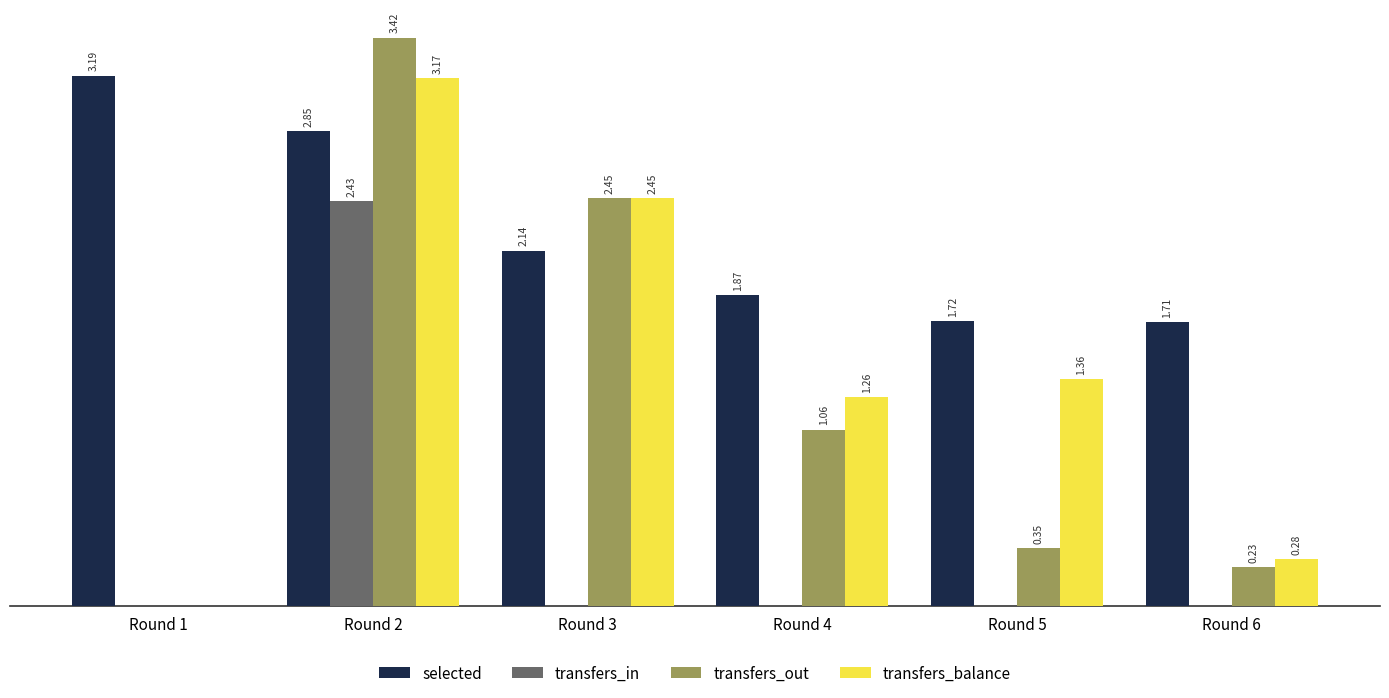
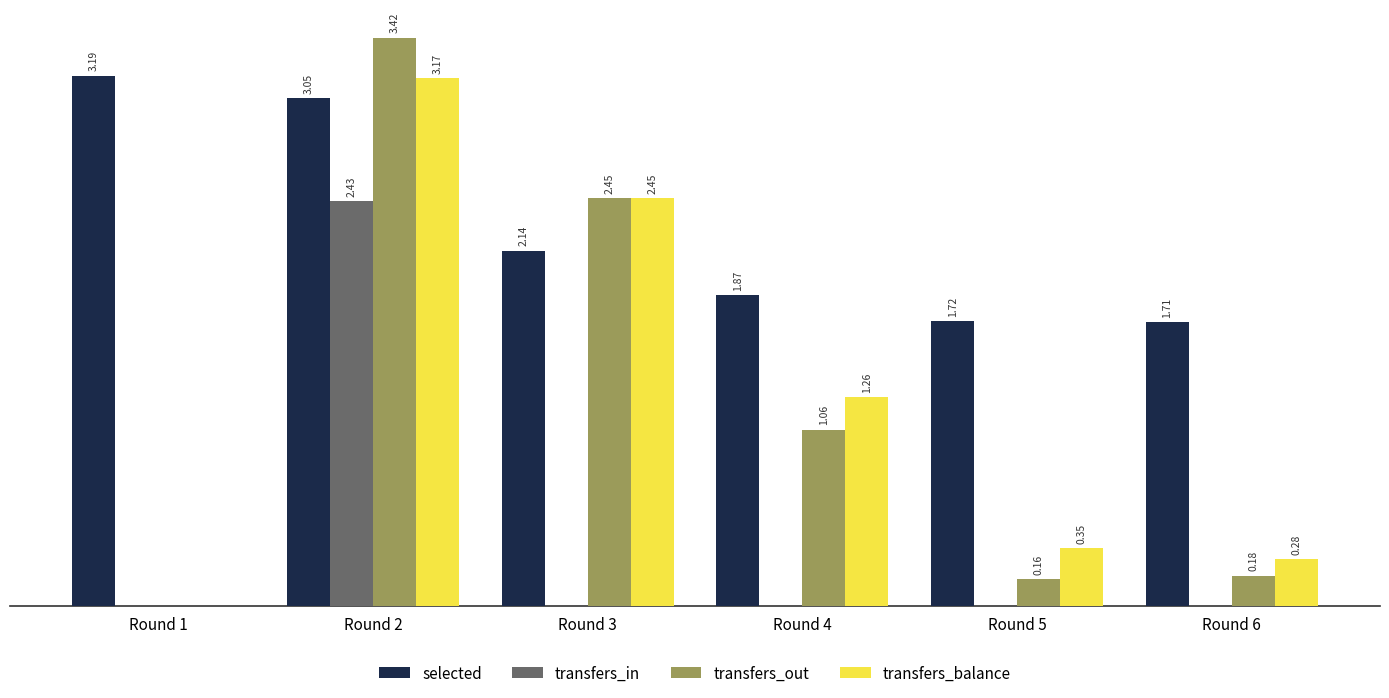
selected, Round 2: 2.85 -> 3.05
transfers_out, Round 5: 0.35 -> 0.16
transfers_balance, Round 5: 1.36 -> 0.35
transfers_out, Round 6: 0.23 -> 0.18
